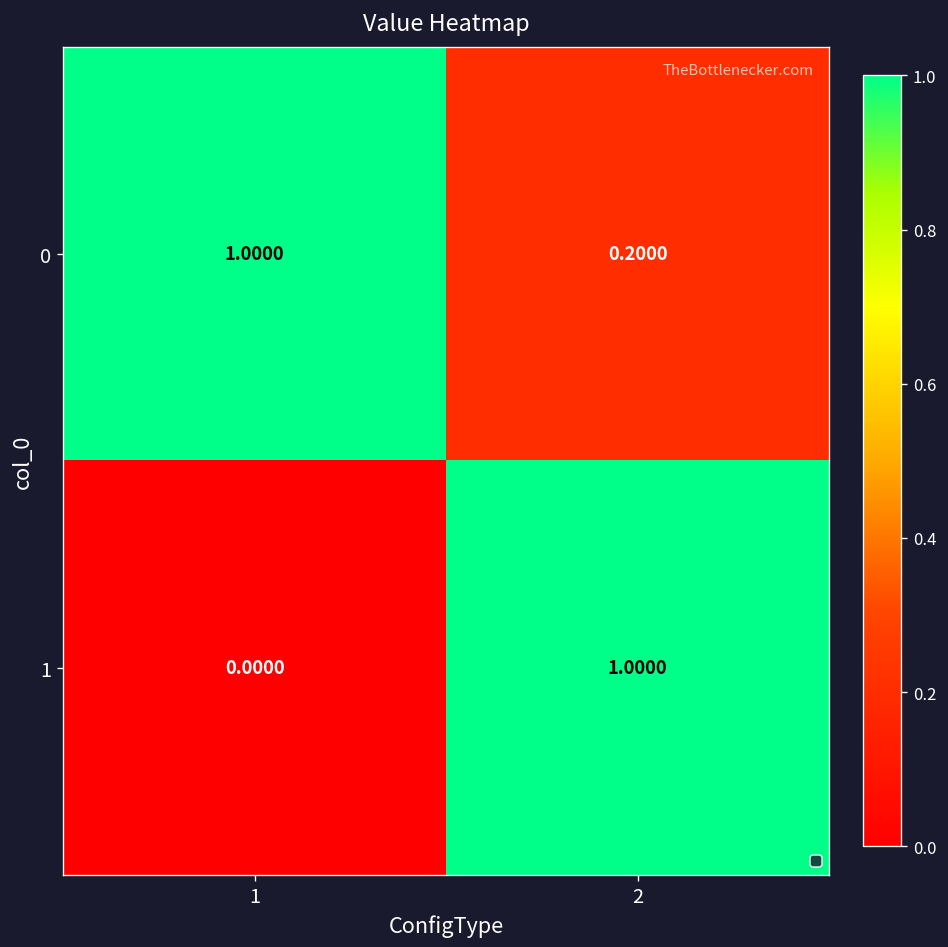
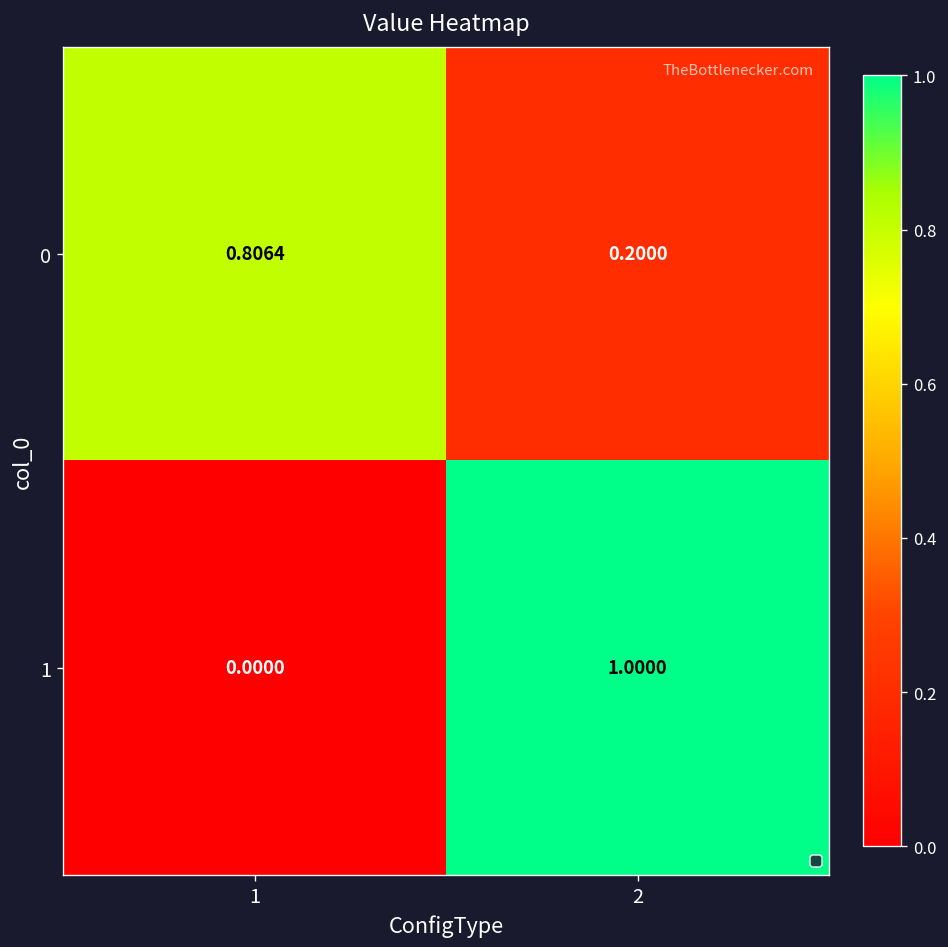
0, 1: 1.0000 -> 0.8064
